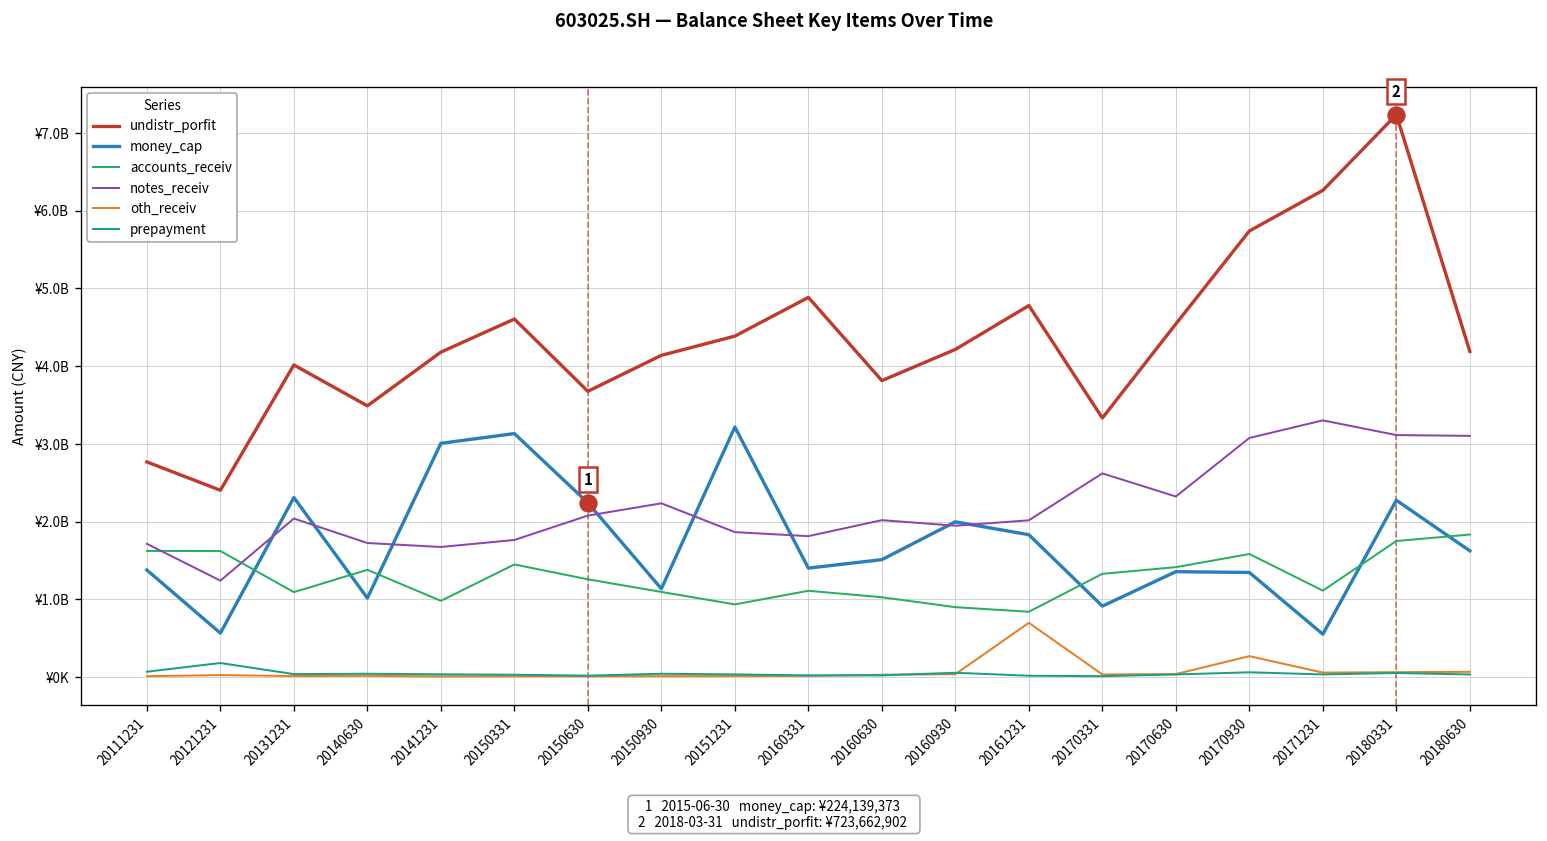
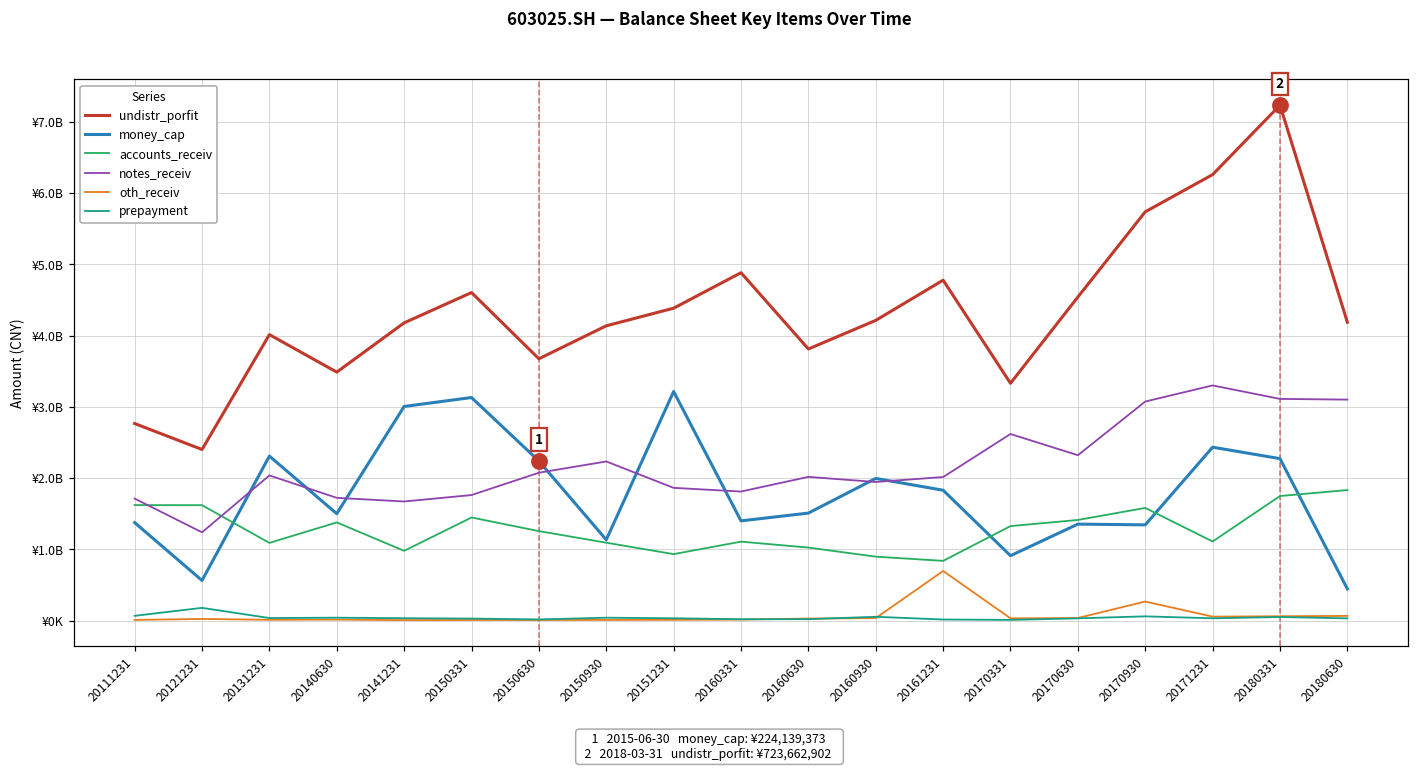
money_cap, 20140630: ¥1000000000 -> ¥1500000000
money_cap, 20171231: ¥600000000 -> ¥2400000000
money_cap, 20180630: ¥1600000000 -> ¥400000000
